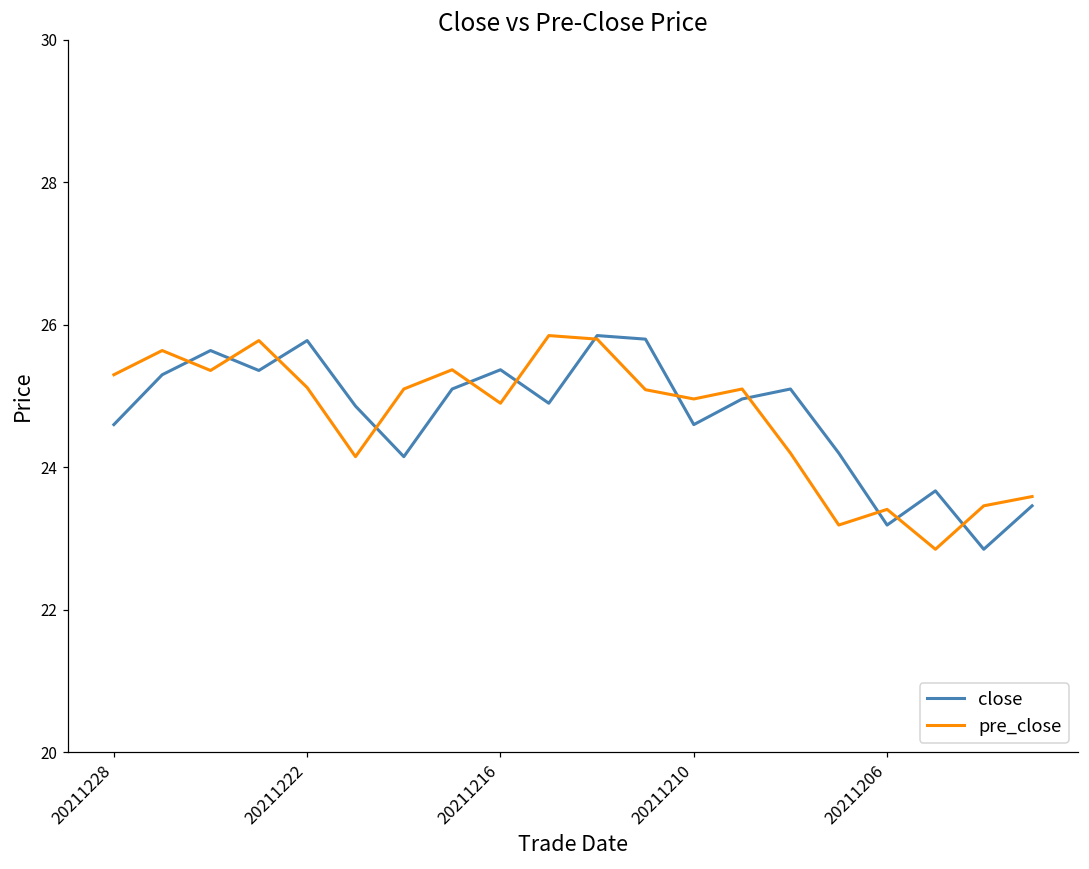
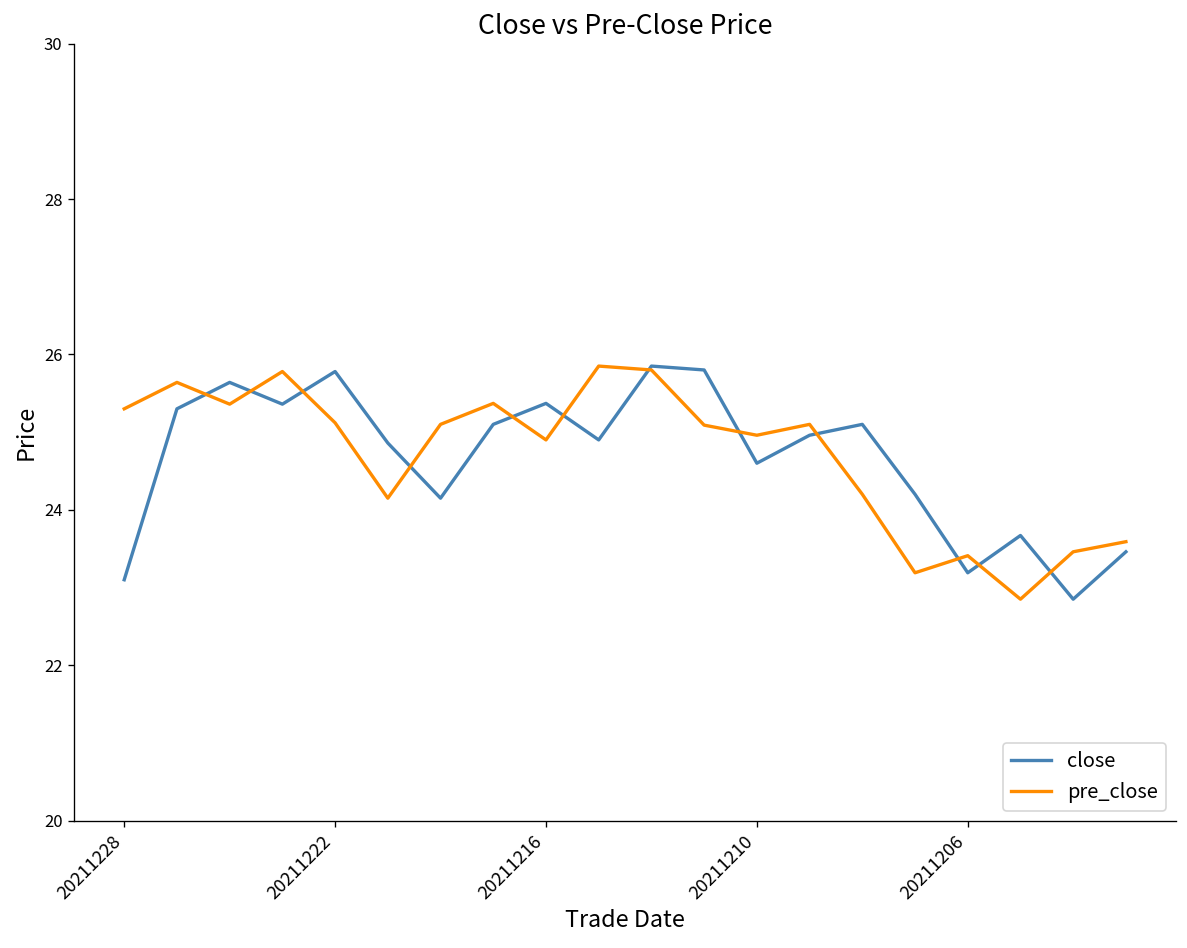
close, 20211228: 24.6 -> 23.1
